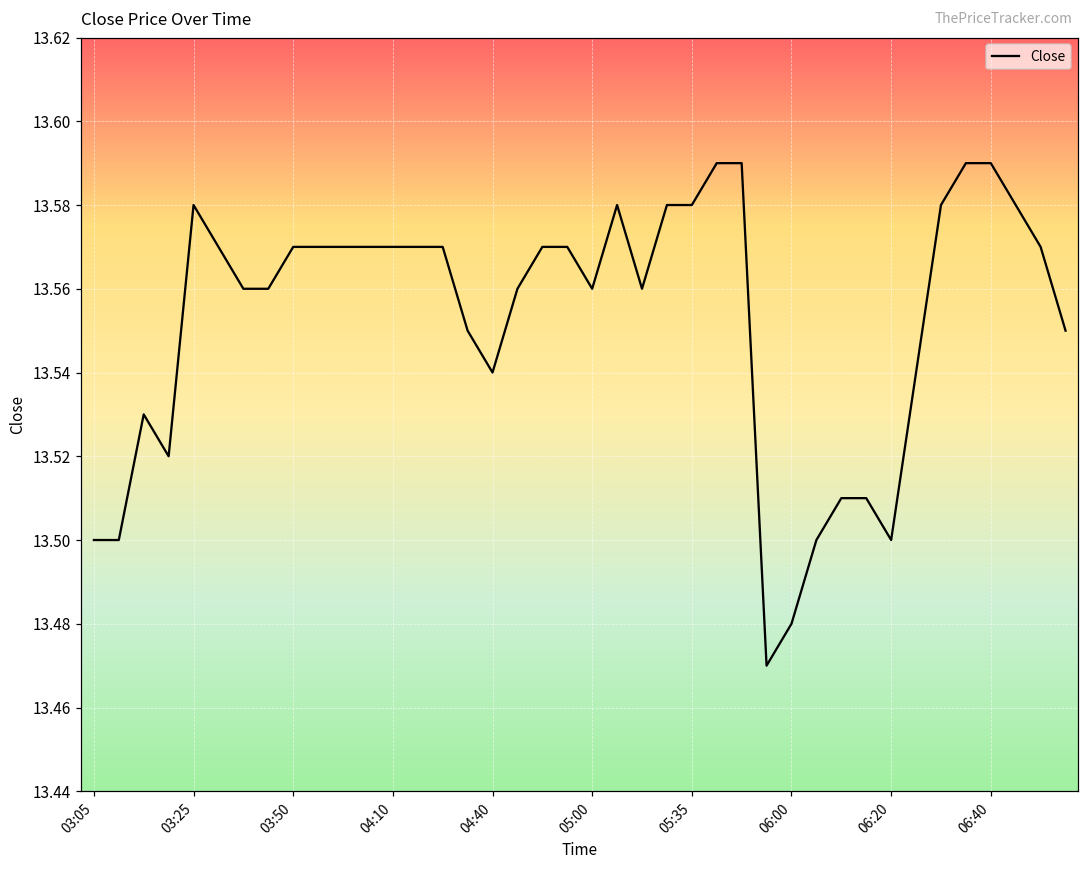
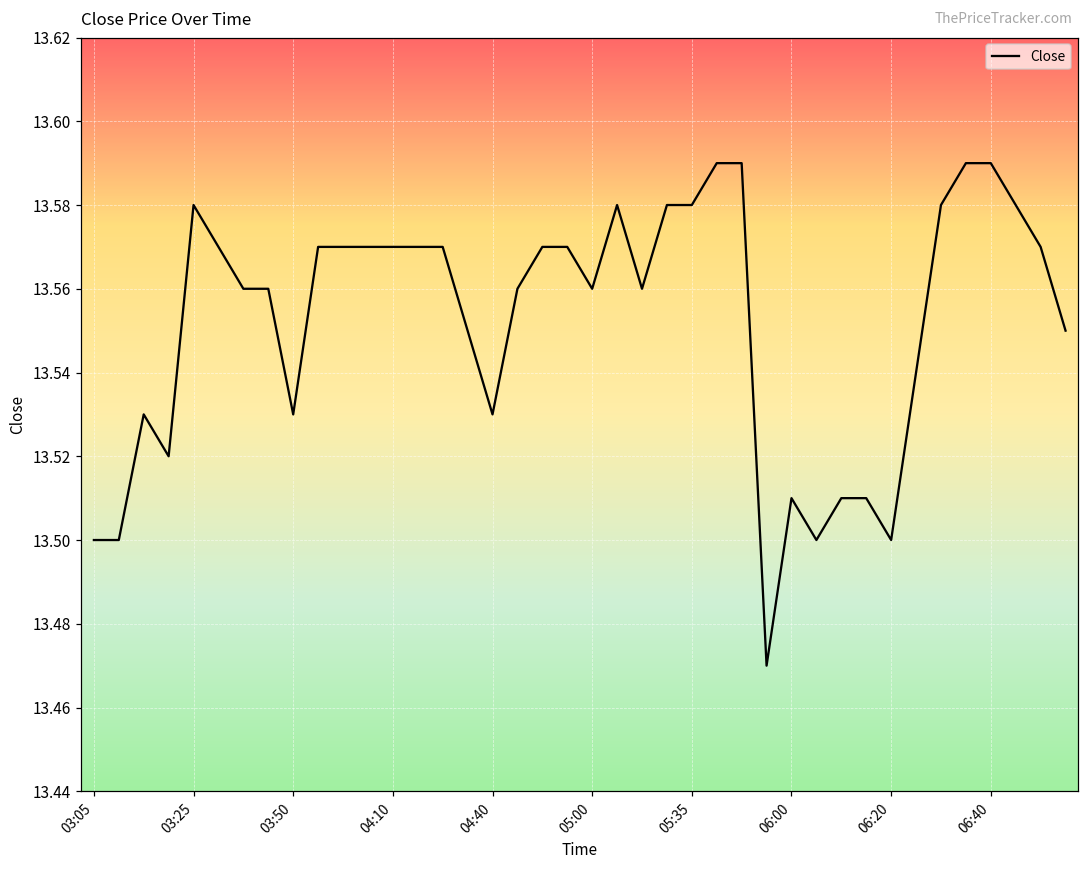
03:50: 13.57 -> 13.53
04:40: 13.54 -> 13.53
06:00: 13.48 -> 13.51
